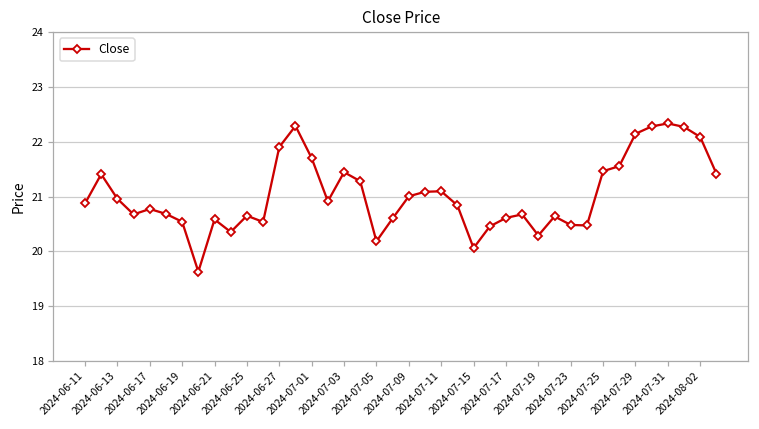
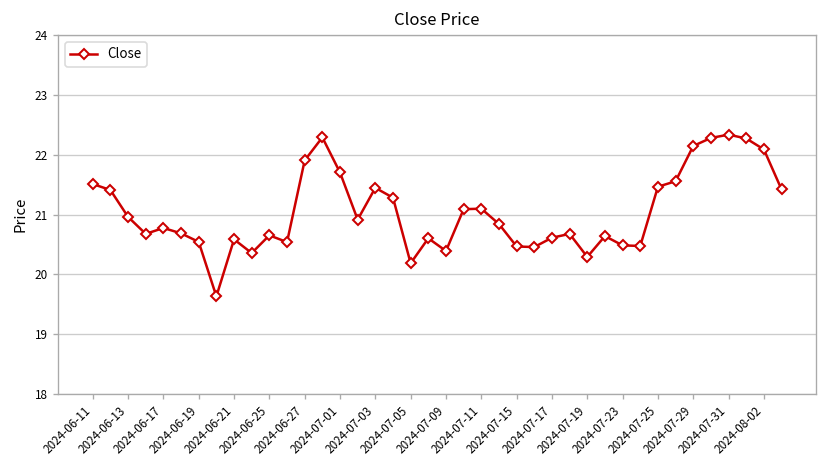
2024-06-11: 20.9 -> 21.5
2024-07-09: 21.0 -> 20.4
2024-07-15: 20.1 -> 20.5
